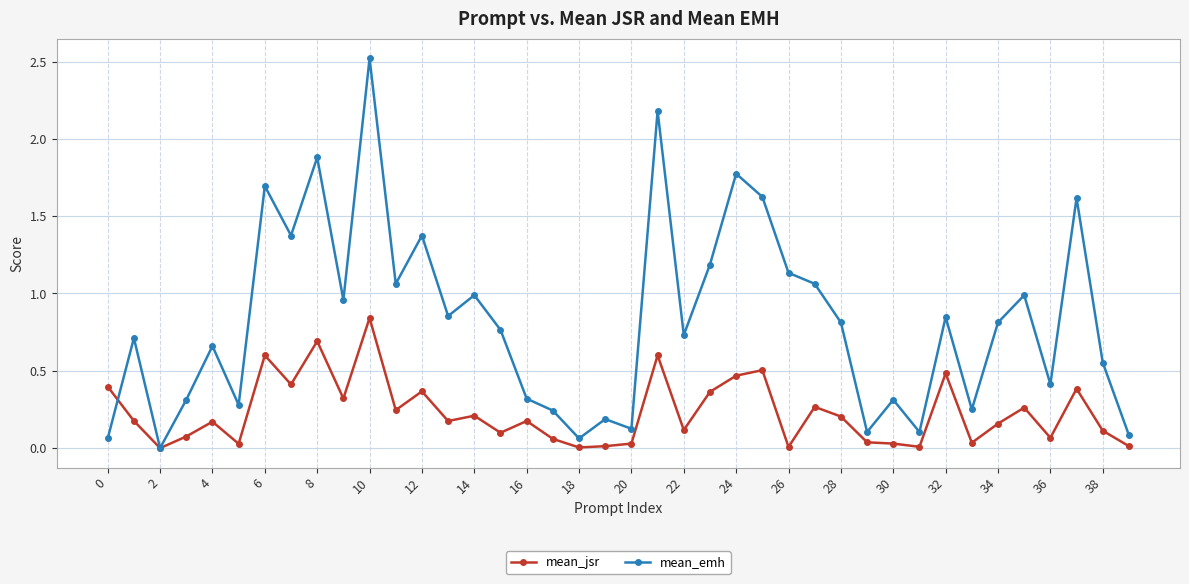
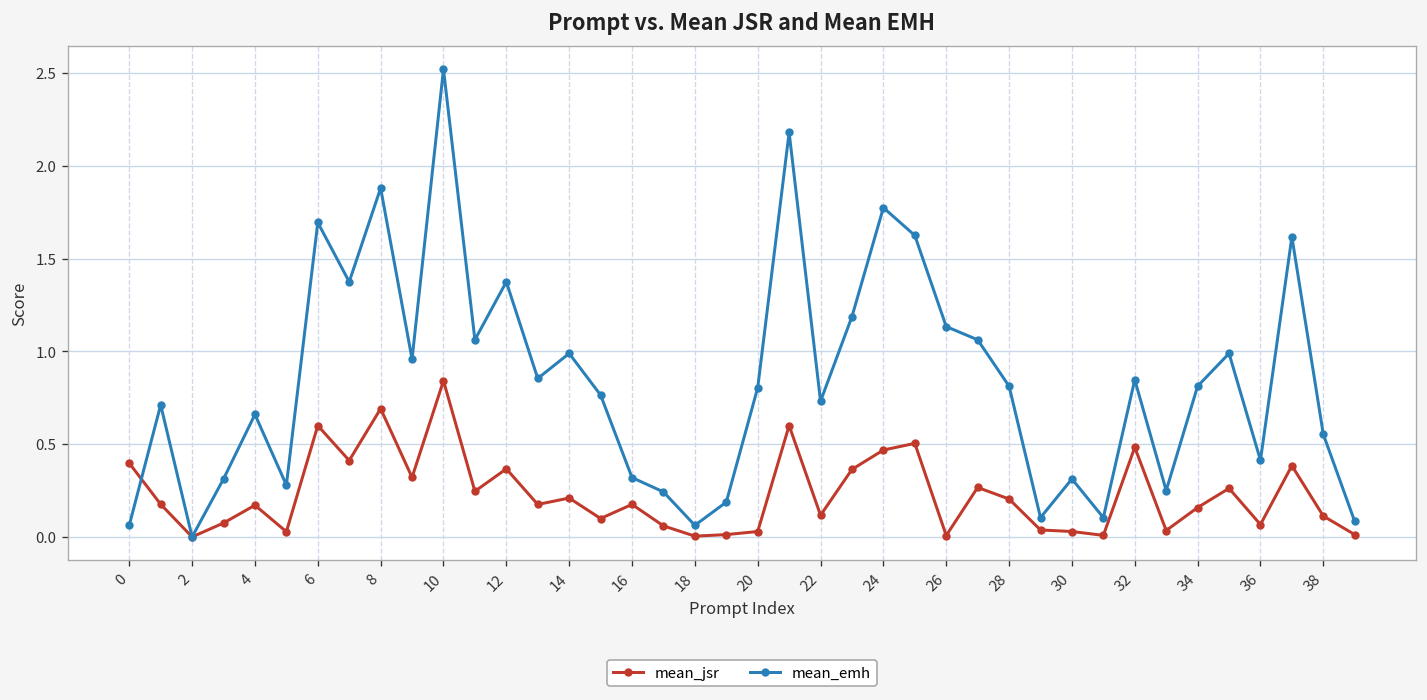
mean_emh, 20: 0.13 -> 0.80
